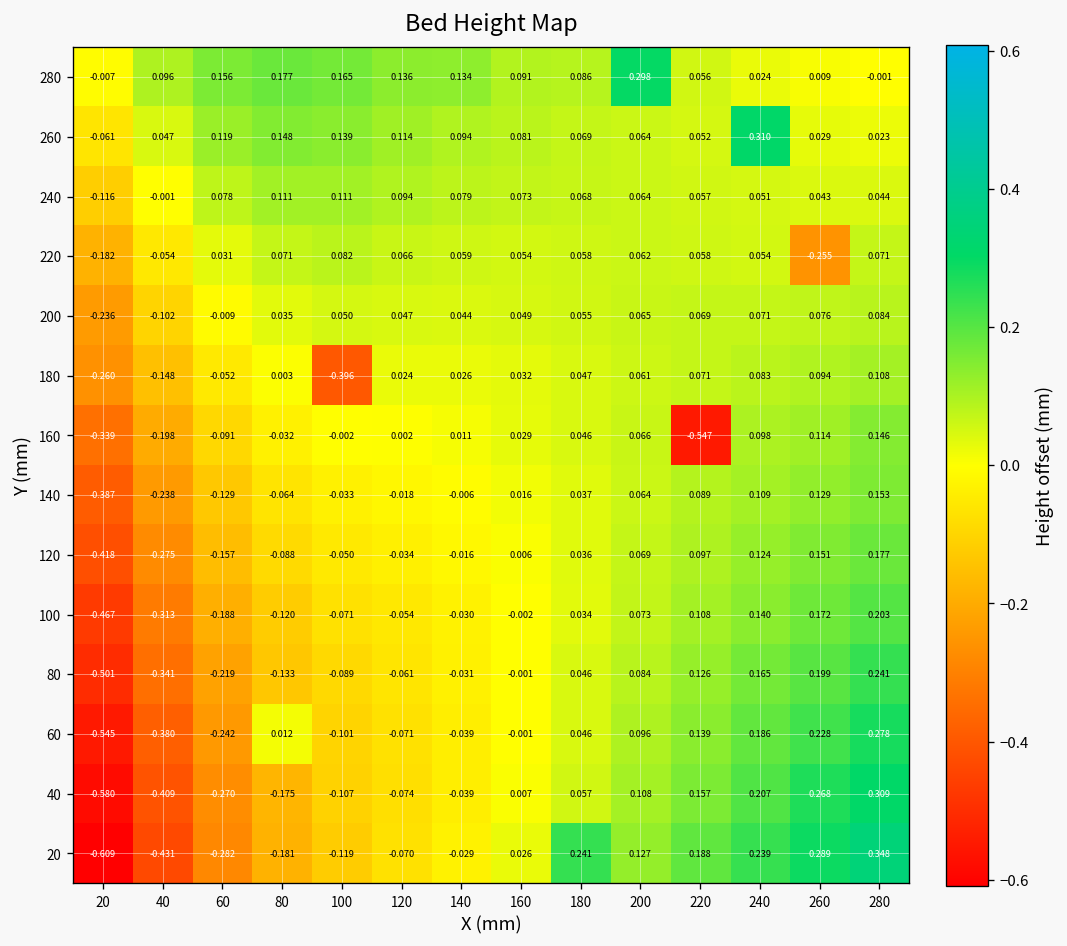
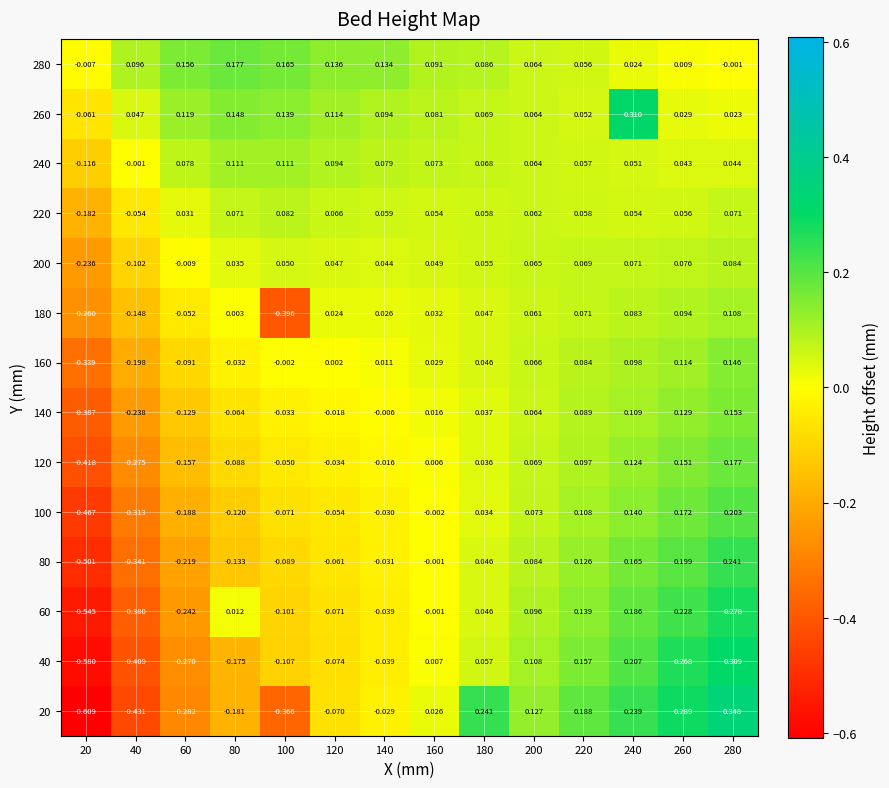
280, 200: 0.298 -> 0.064
220, 260: -0.255 -> 0.056
160, 220: -0.547 -> 0.084
20, 100: -0.119 -> -0.366
